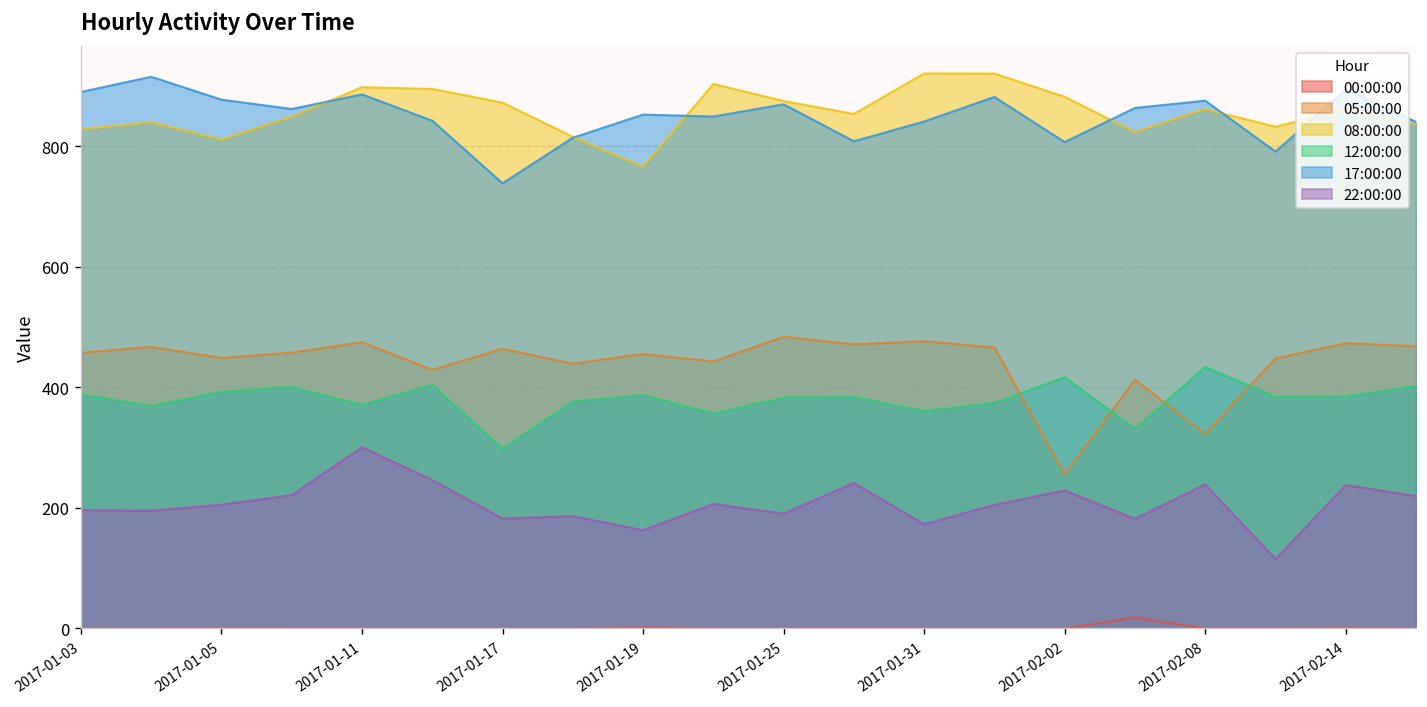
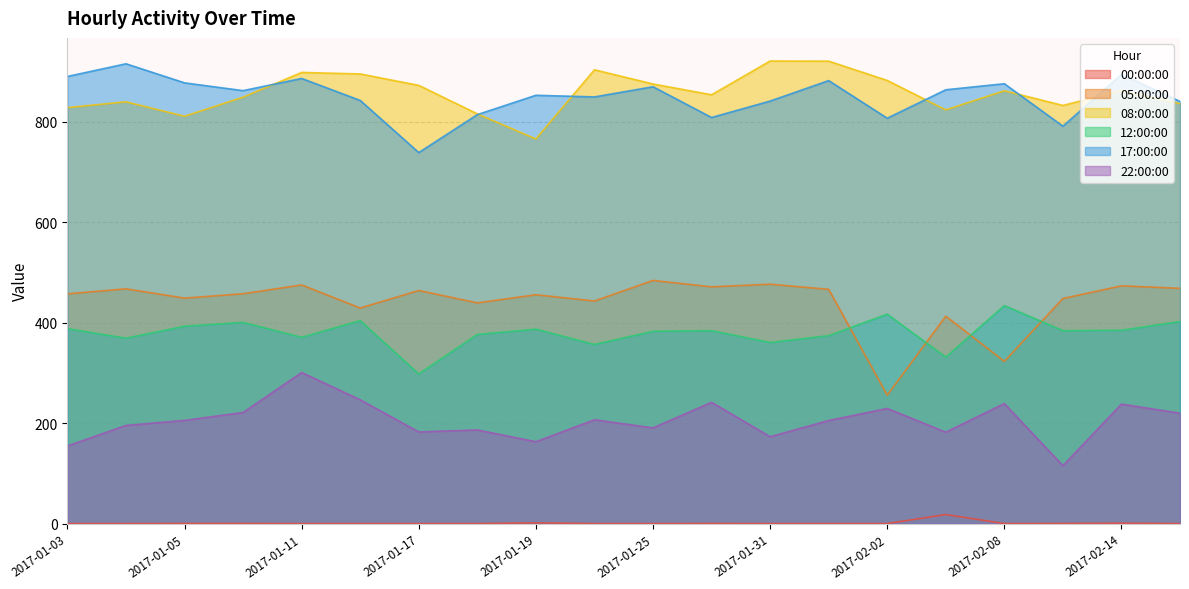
22:00:00, 2017-01-03: 200 -> 150
